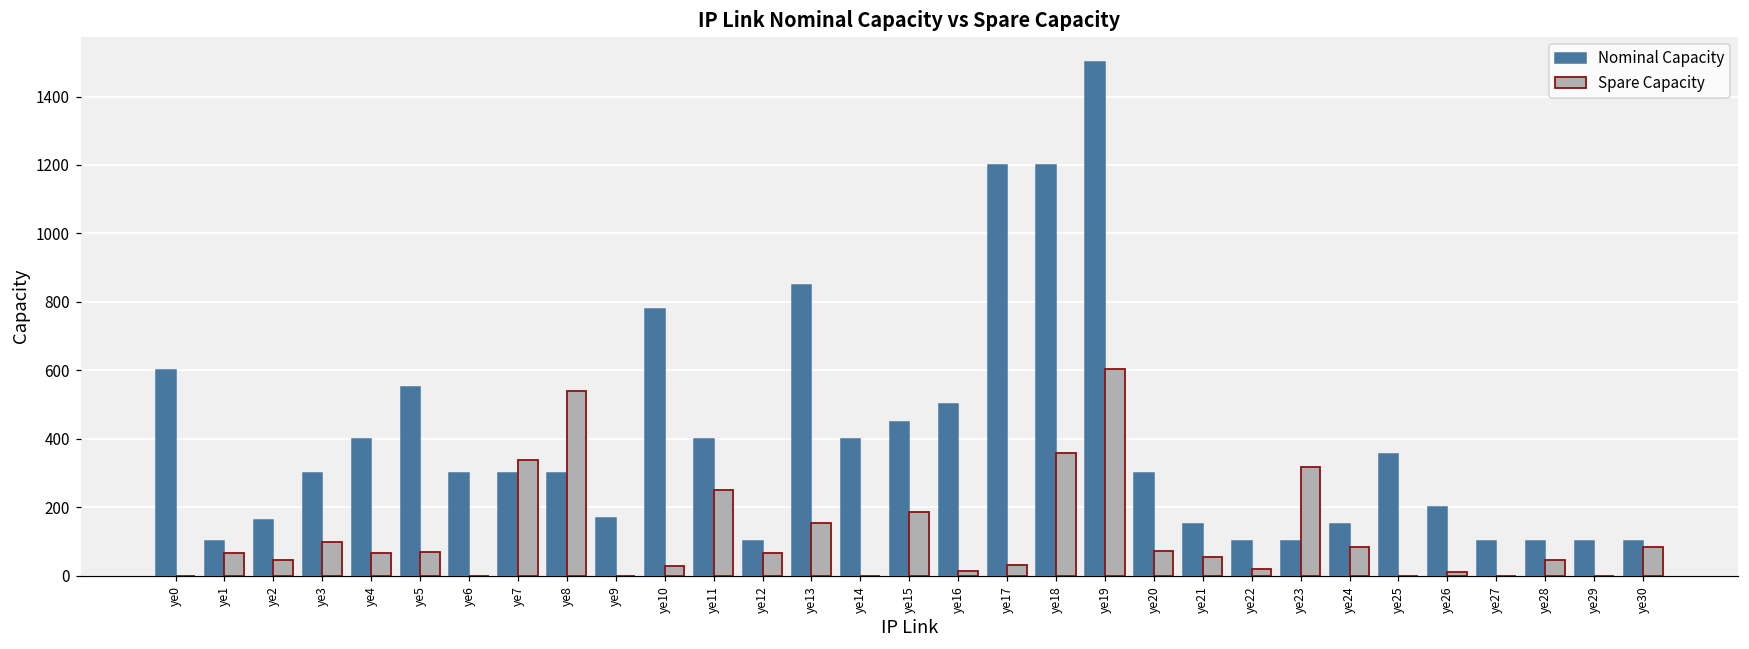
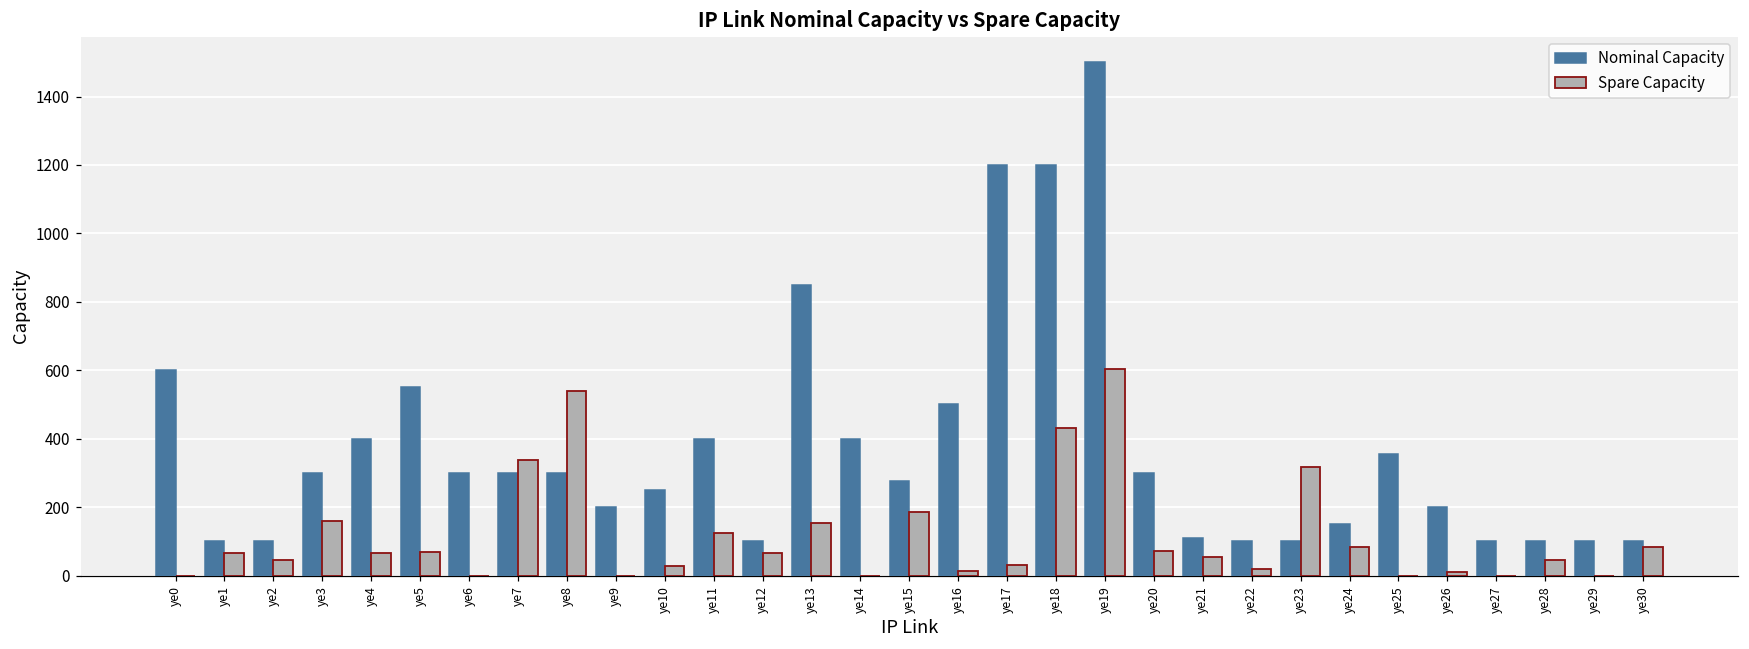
Nominal Capacity, ye2: 160 -> 100
Spare Capacity, ye3: 100 -> 160
Nominal Capacity, ye9: 170 -> 200
Nominal Capacity, ye10: 780 -> 250
Spare Capacity, ye11: 250 -> 120
Nominal Capacity, ye15: 450 -> 280
Spare Capacity, ye18: 360 -> 430
Nominal Capacity, ye21: 150 -> 110
